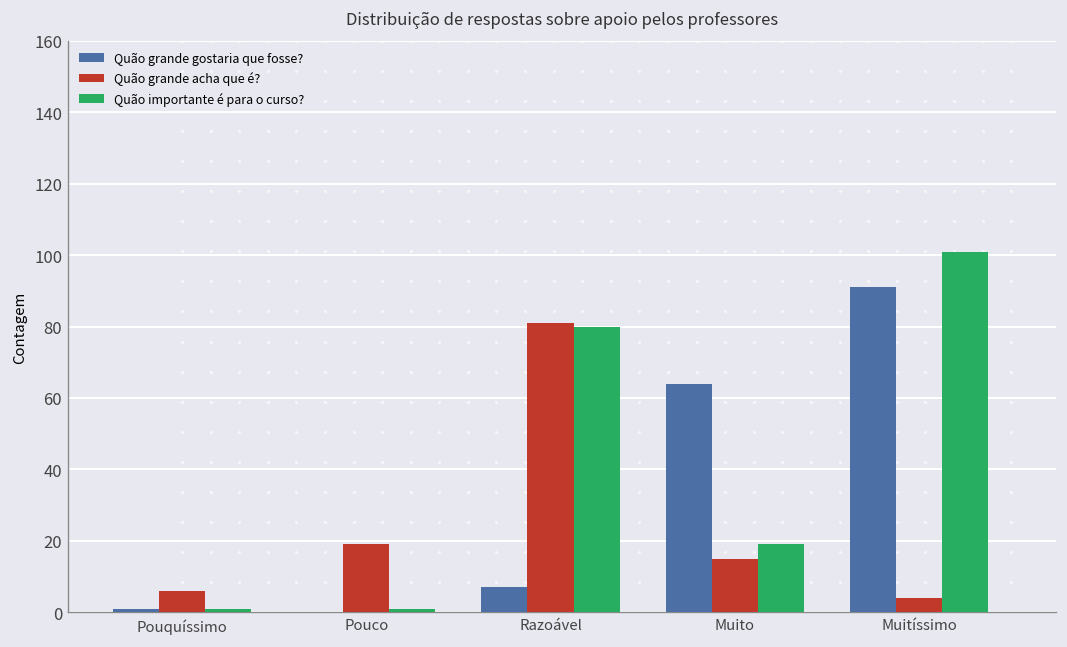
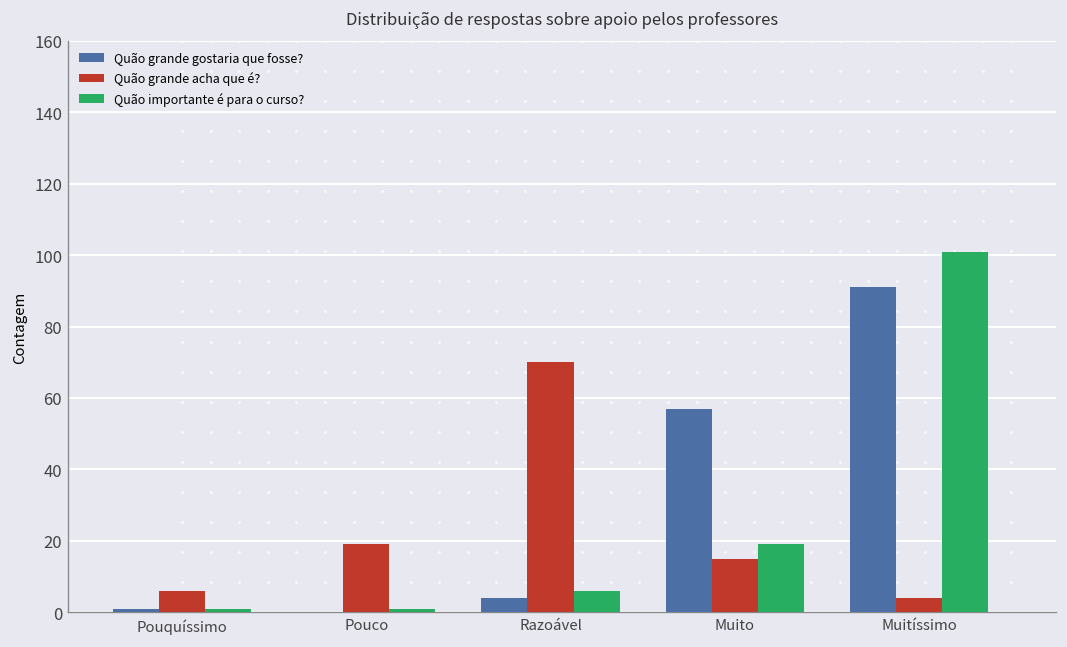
Quão grande gostaria que fosse?, Razoável: 7 -> 4
Quão grande acha que é?, Razoável: 81 -> 70
Quão importante é para o curso?, Razoável: 80 -> 6
Quão grande gostaria que fosse?, Muito: 64 -> 57
